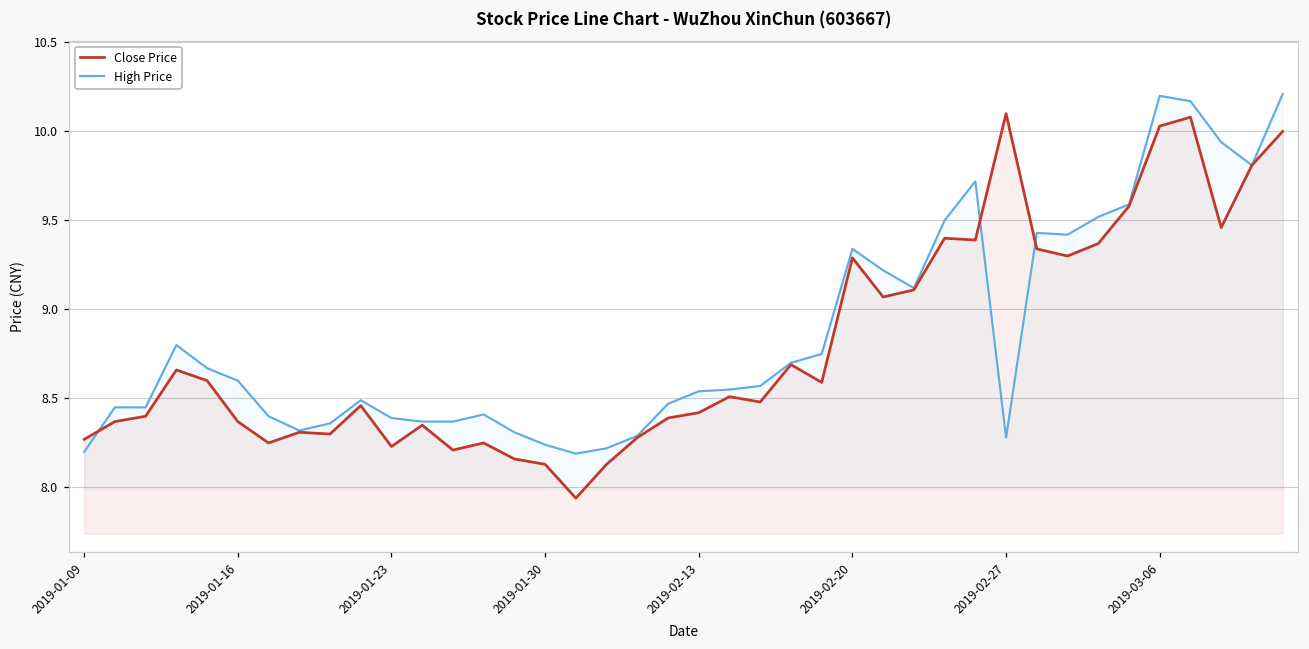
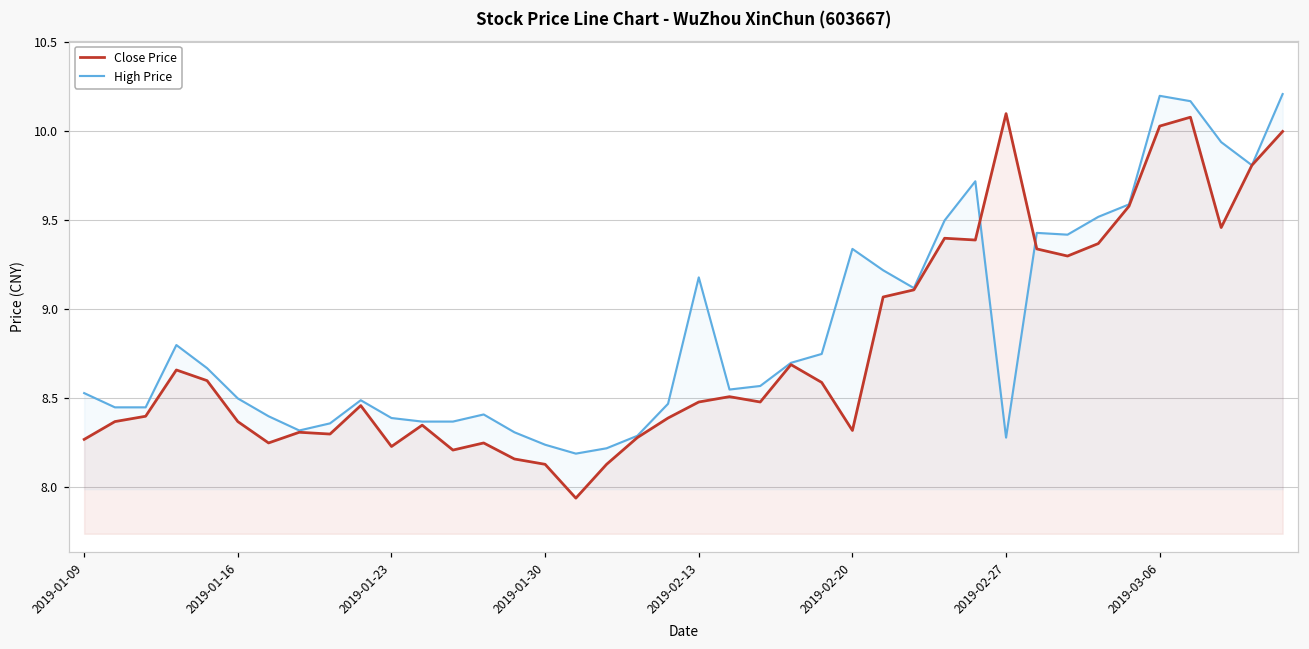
High Price, 2019-01-09: 8.20 -> 8.53
High Price, 2019-01-16: 8.6 -> 8.5
Close Price, 2019-02-13: 8.42 -> 8.48
High Price, 2019-02-13: 8.54 -> 9.18
Close Price, 2019-02-20: 9.29 -> 8.32
